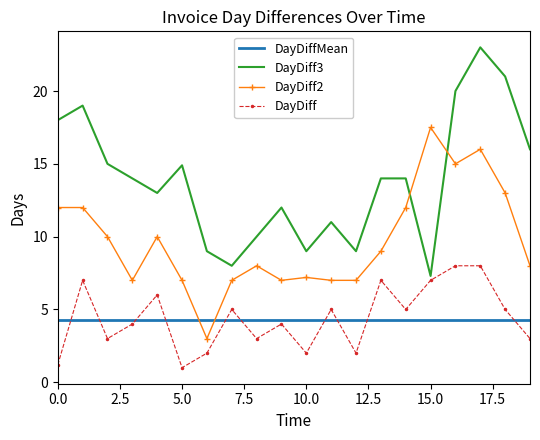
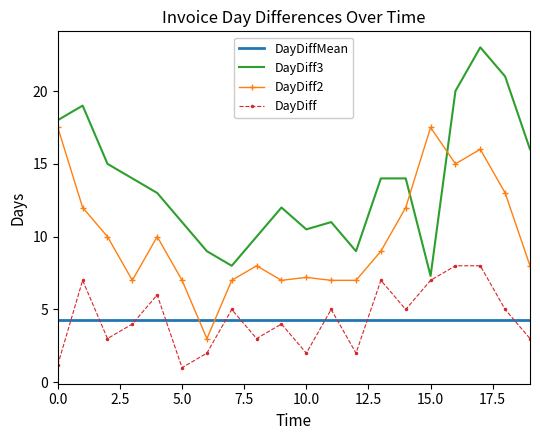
DayDiff2, 0.0: 12.0 -> 17.5
DayDiff3, 5.0: 14.9 -> 11.0
DayDiff3, 10.0: 9.0 -> 10.5
